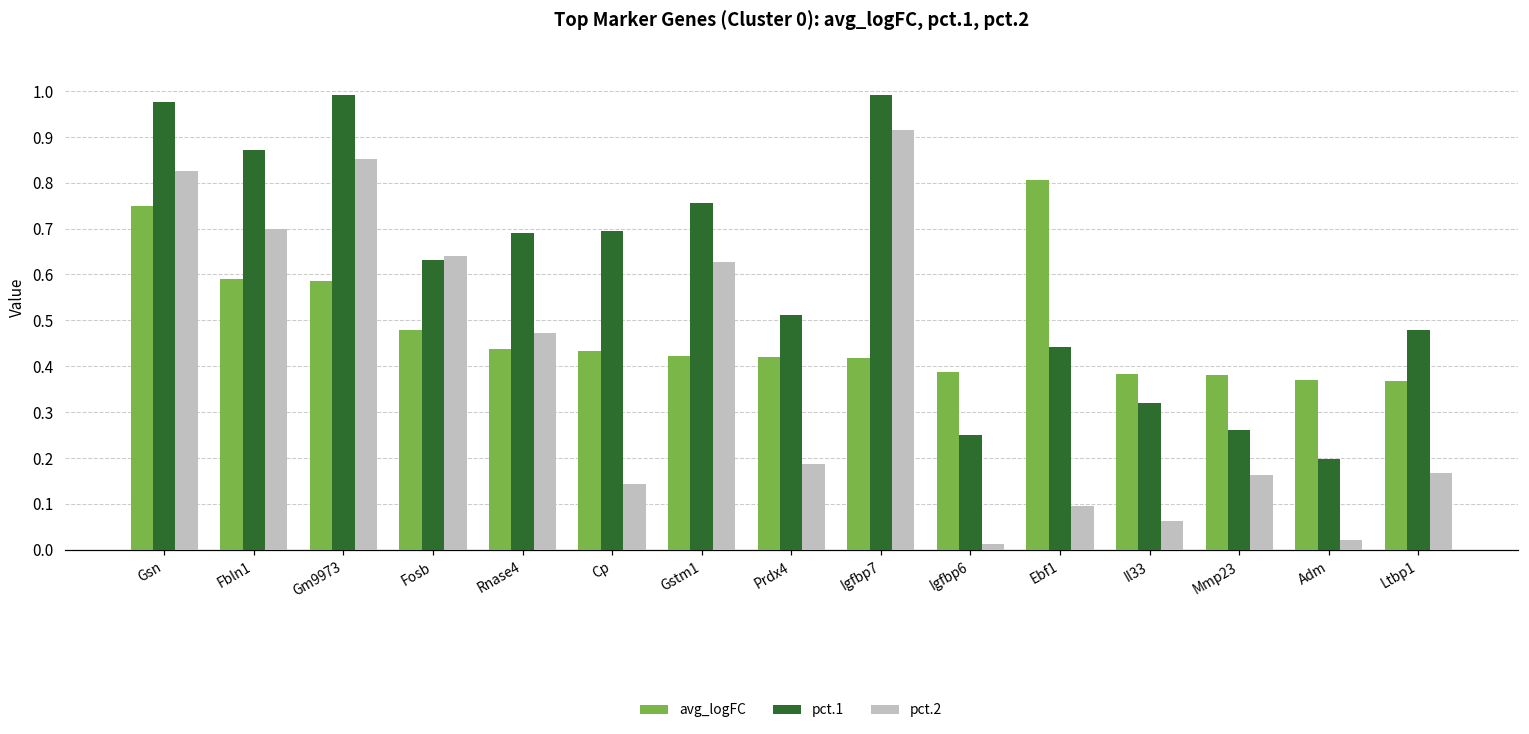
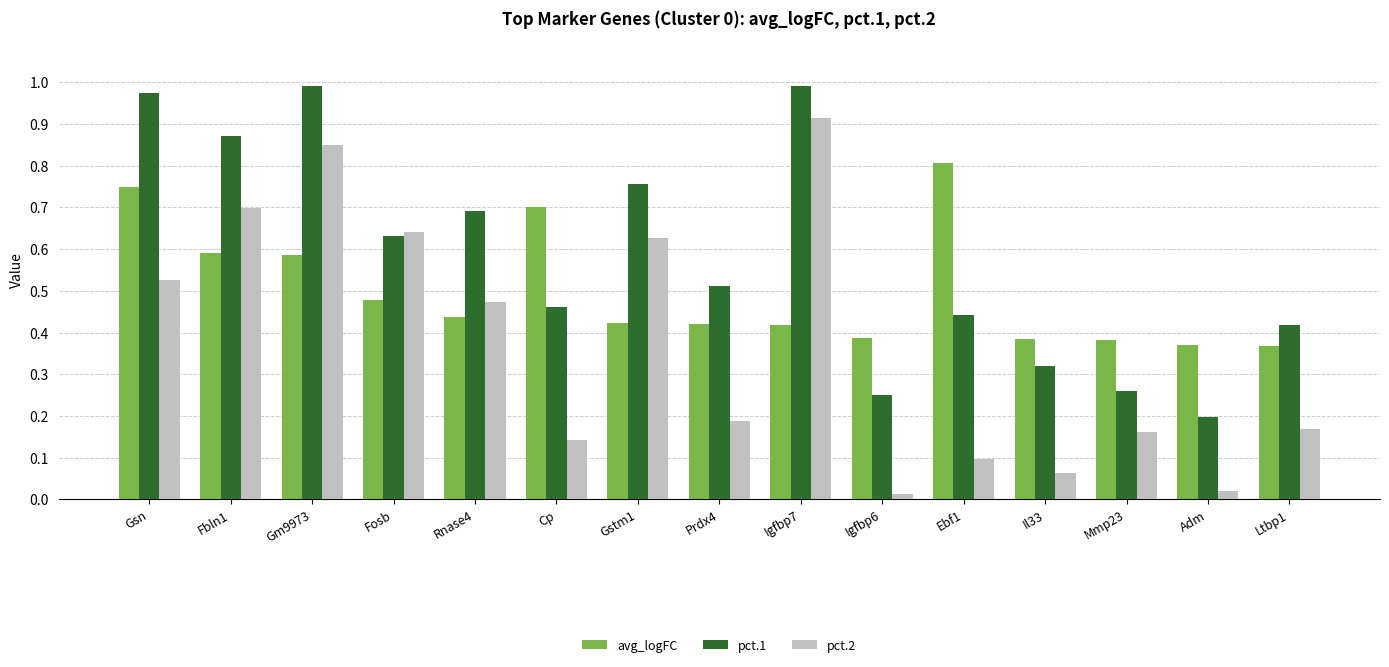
pct.2, Gsn: 0.83 -> 0.53
avg_logFC, Cp: 0.43 -> 0.70
pct.1, Cp: 0.70 -> 0.46
pct.1, Ltbp1: 0.48 -> 0.42
